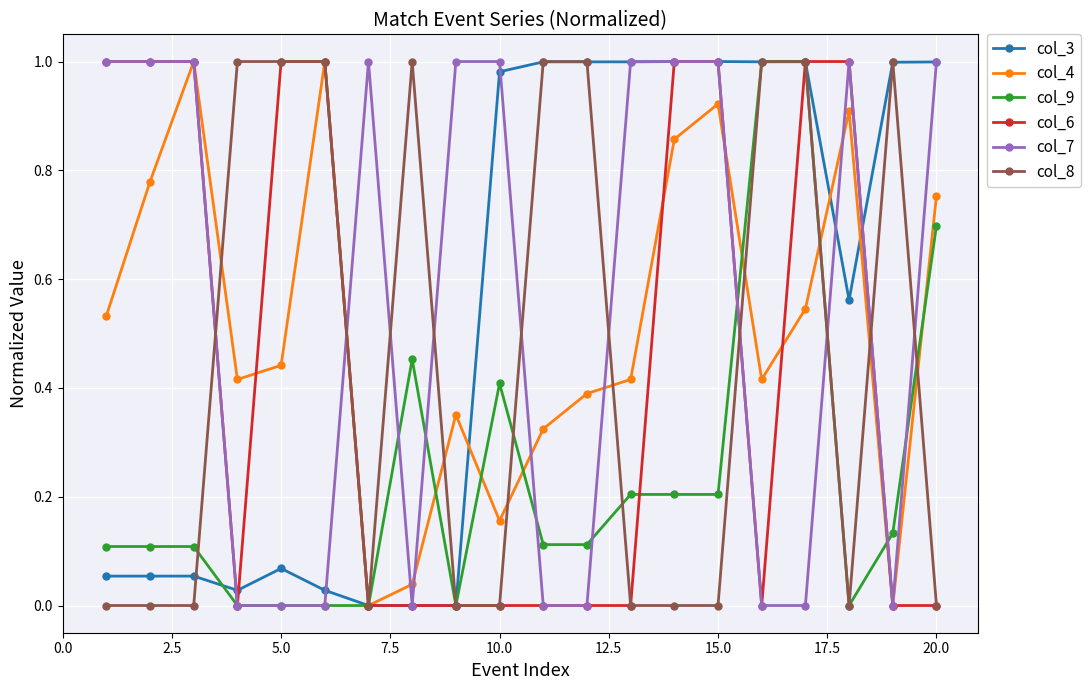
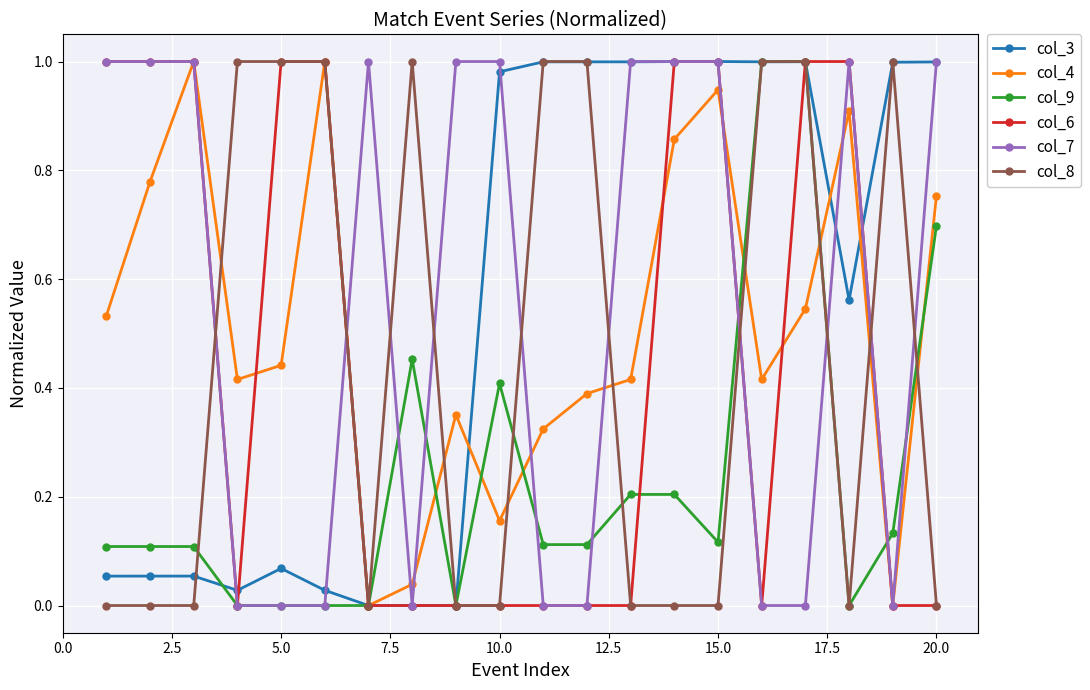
col_4, 15.0: 0.92 -> 0.95
col_9, 15.0: 0.20 -> 0.12
